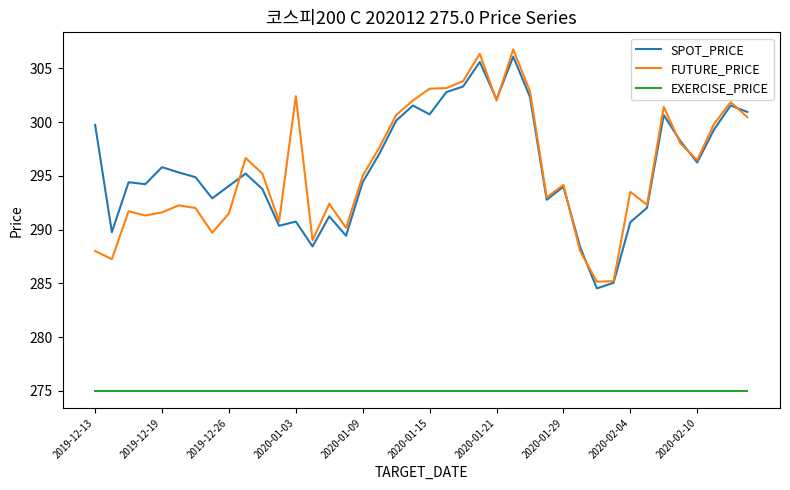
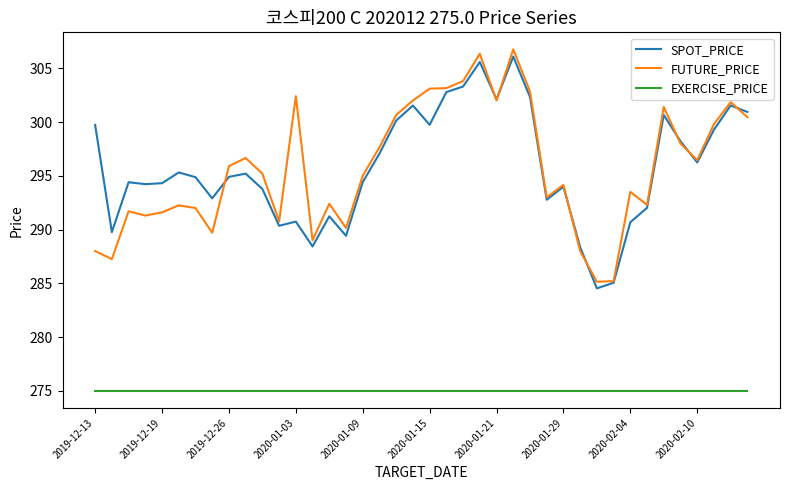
SPOT_PRICE, 2019-12-19: 295.8 -> 294.3
SPOT_PRICE, 2019-12-26: 294.1 -> 294.9
FUTURE_PRICE, 2019-12-26: 291.5 -> 295.9
SPOT_PRICE, 2020-01-15: 300.7 -> 299.7
